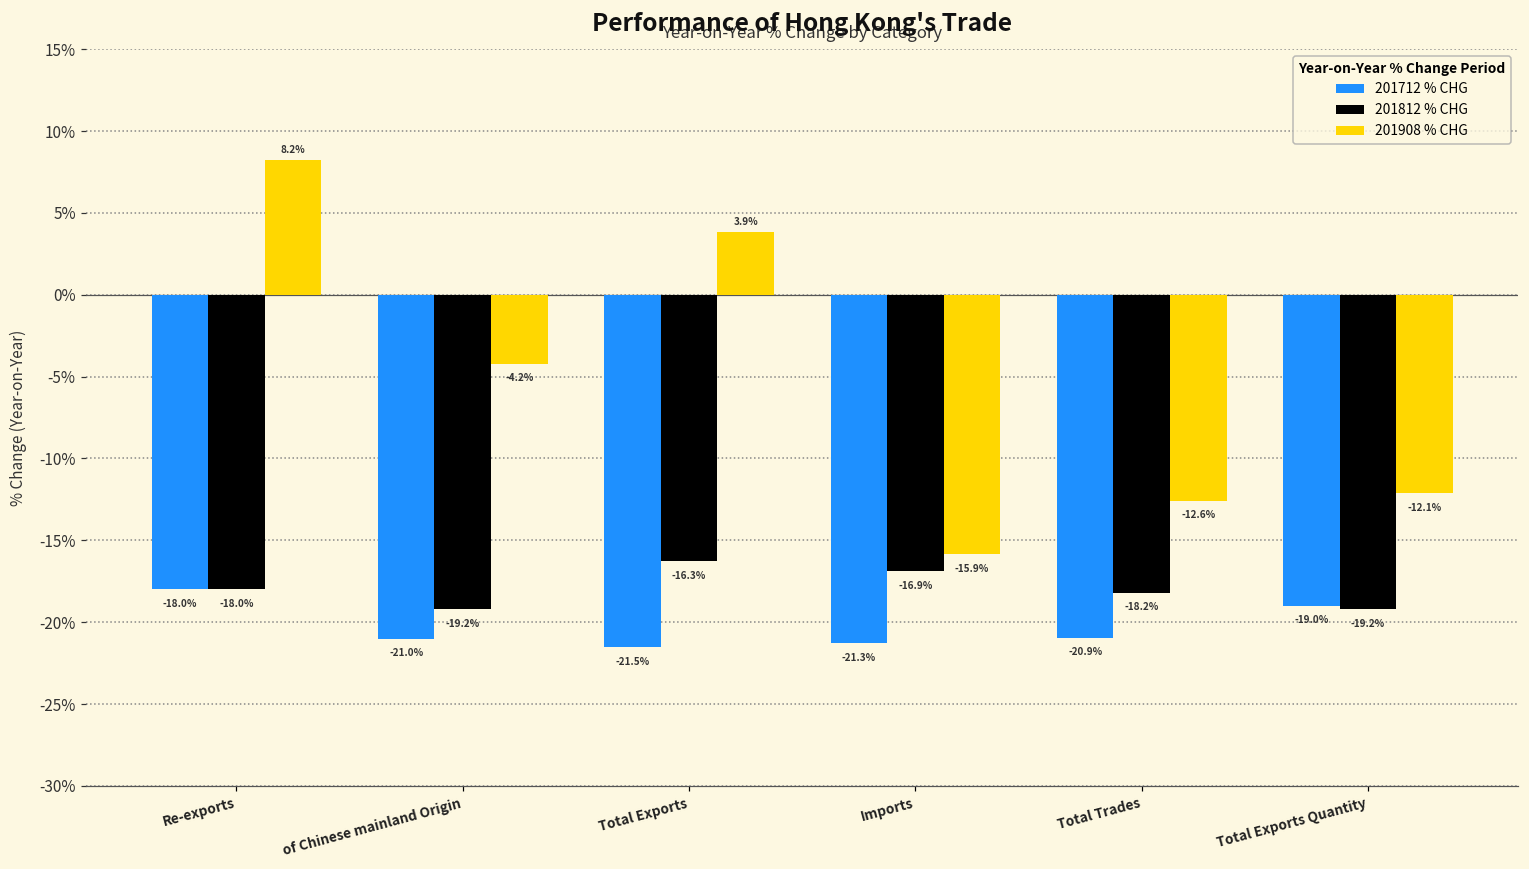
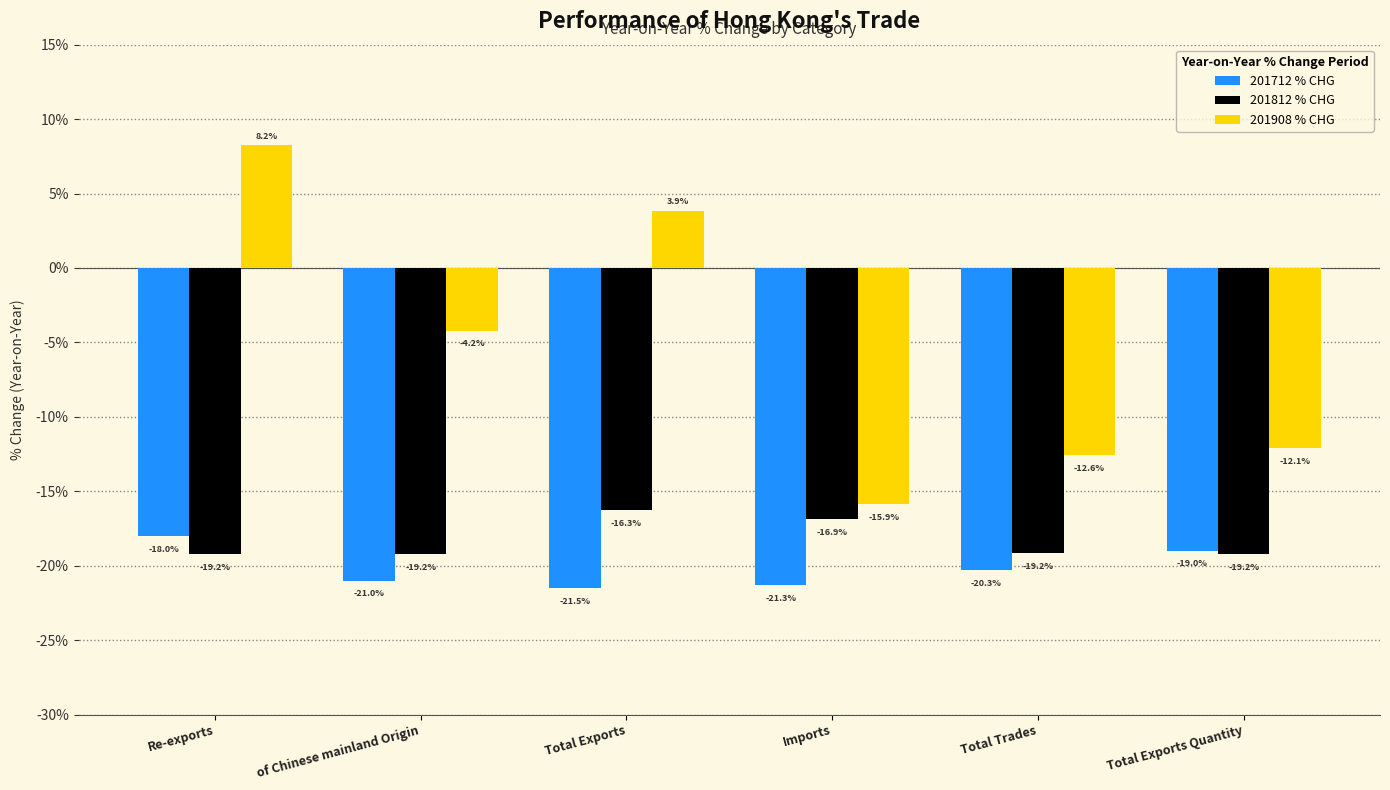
201812 % CHG, Re-exports: -18.0% -> -19.2%
201712 % CHG, Total Trades: -20.9% -> -20.3%
201812 % CHG, Total Trades: -18.2% -> -19.2%
